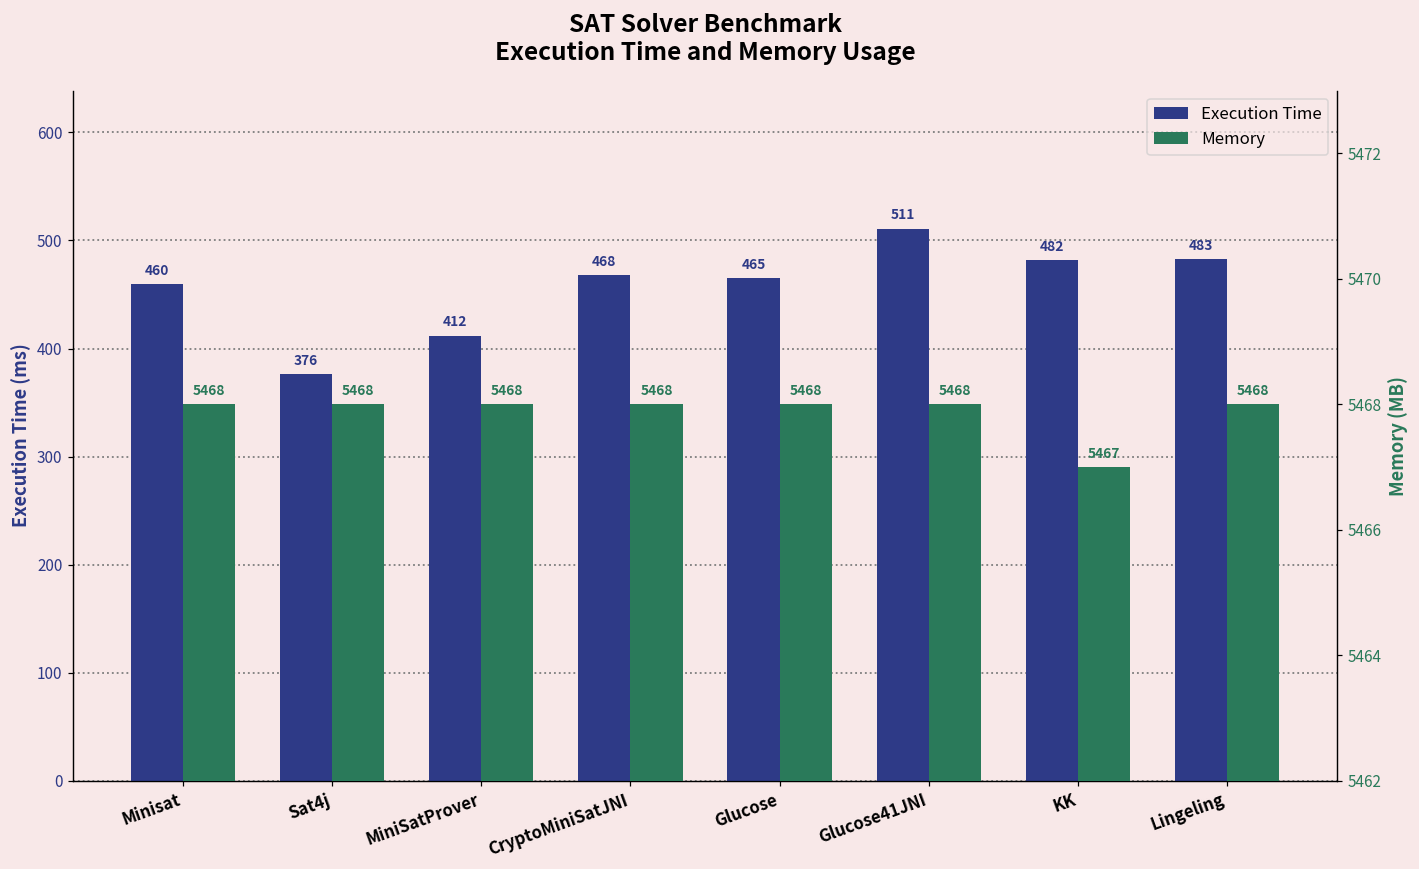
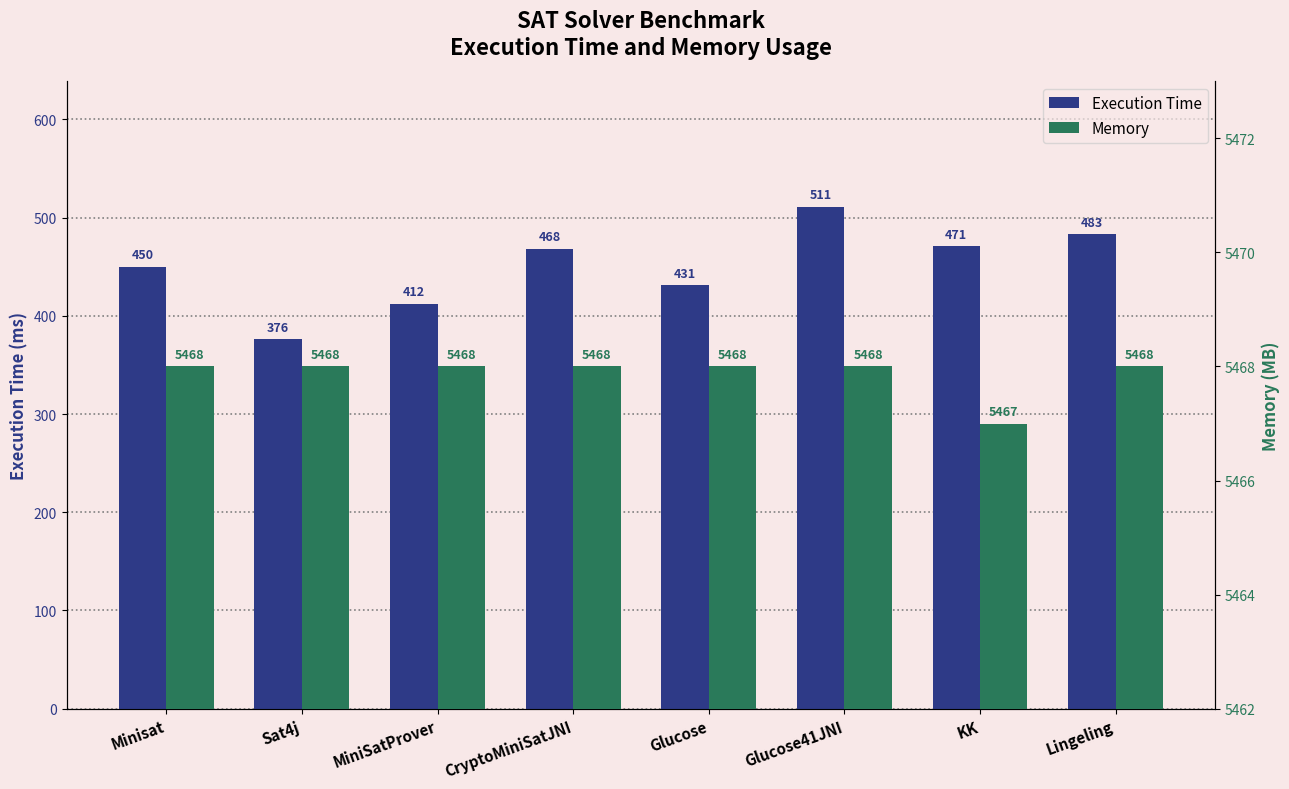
Execution Time, Minisat: 460 -> 450
Execution Time, Glucose: 465 -> 431
Execution Time, KK: 482 -> 471
